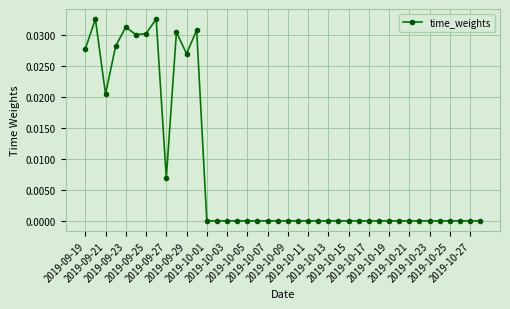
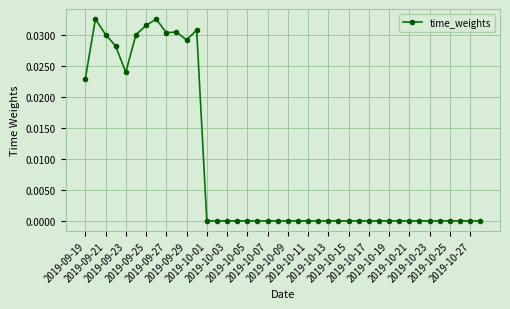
2019-09-19: 0.028 -> 0.023
2019-09-21: 0.020 -> 0.030
2019-09-23: 0.031 -> 0.024
2019-09-25: 0.030 -> 0.032
2019-09-27: 0.007 -> 0.030
2019-09-29: 0.027 -> 0.029
